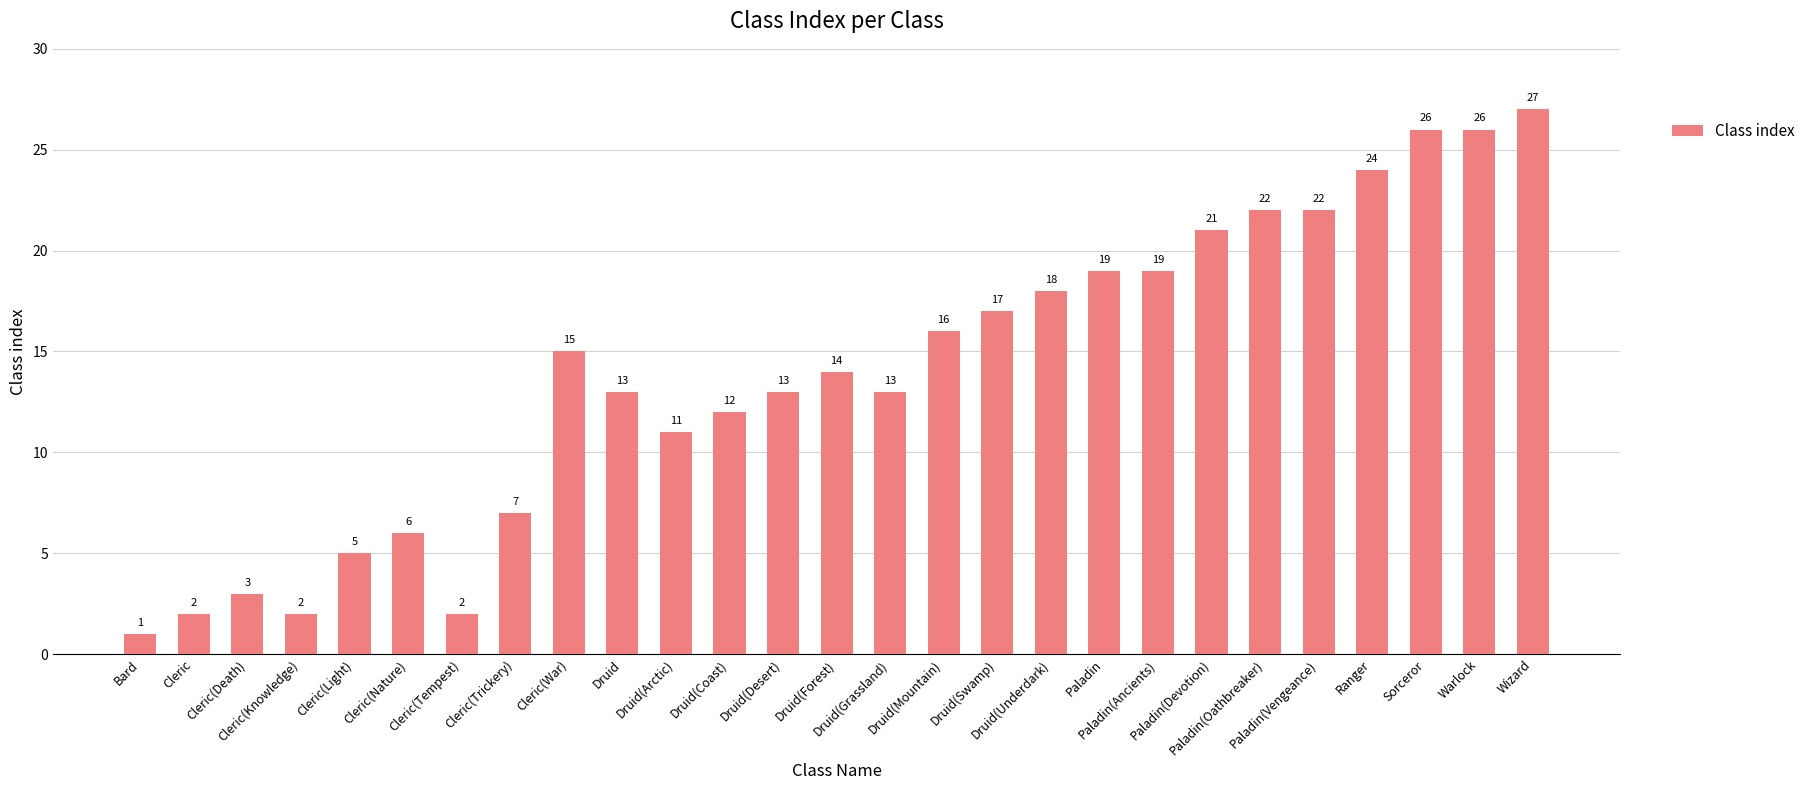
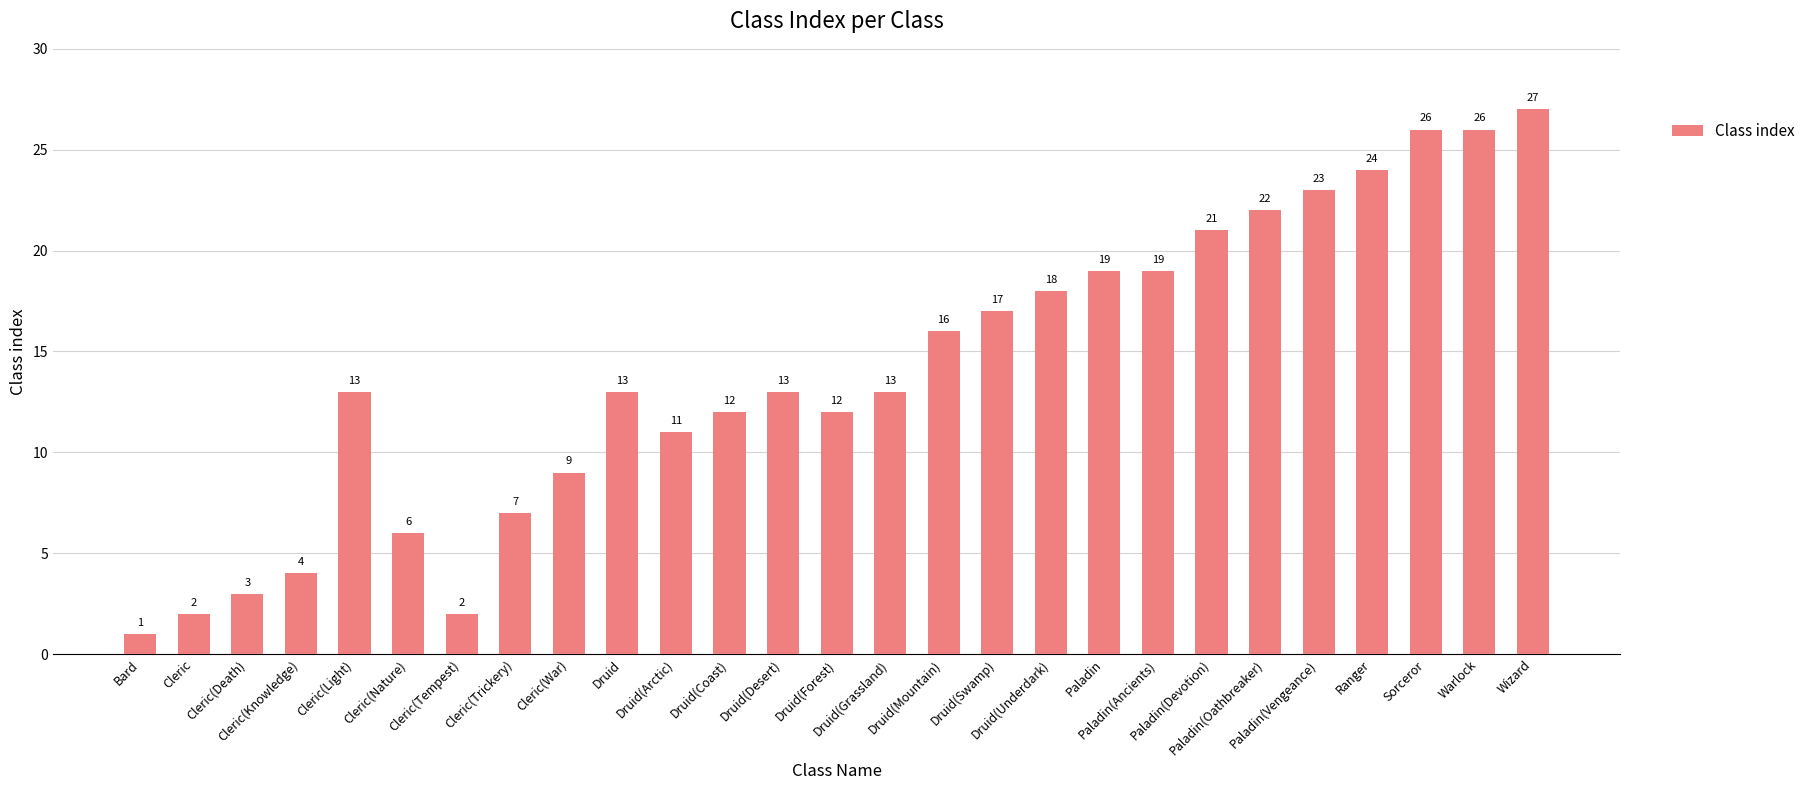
Cleric(Knowledge): 2 -> 4
Cleric(Light): 5 -> 13
Cleric(War): 15 -> 9
Druid(Forest): 14 -> 12
Paladin(Vengeance): 22 -> 23
